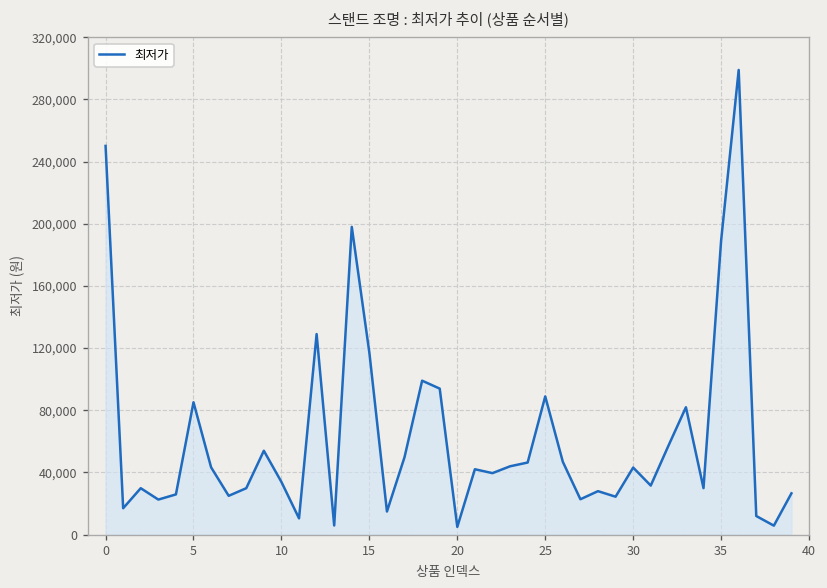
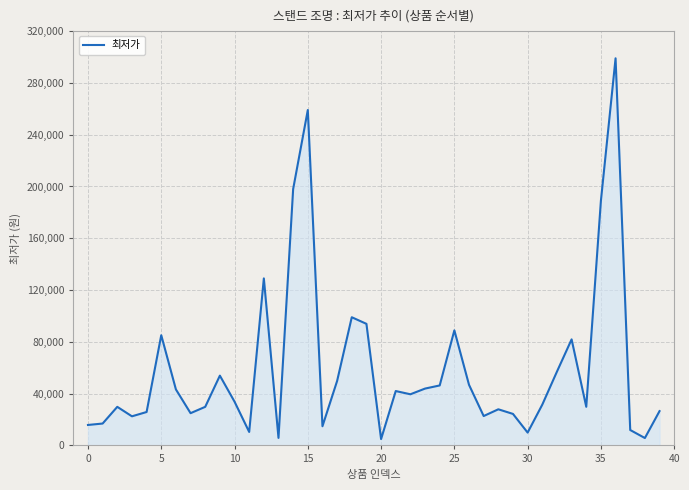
0: 250,000 -> 16,000
15: 117,000 -> 259,000
30: 43,000 -> 10,000
